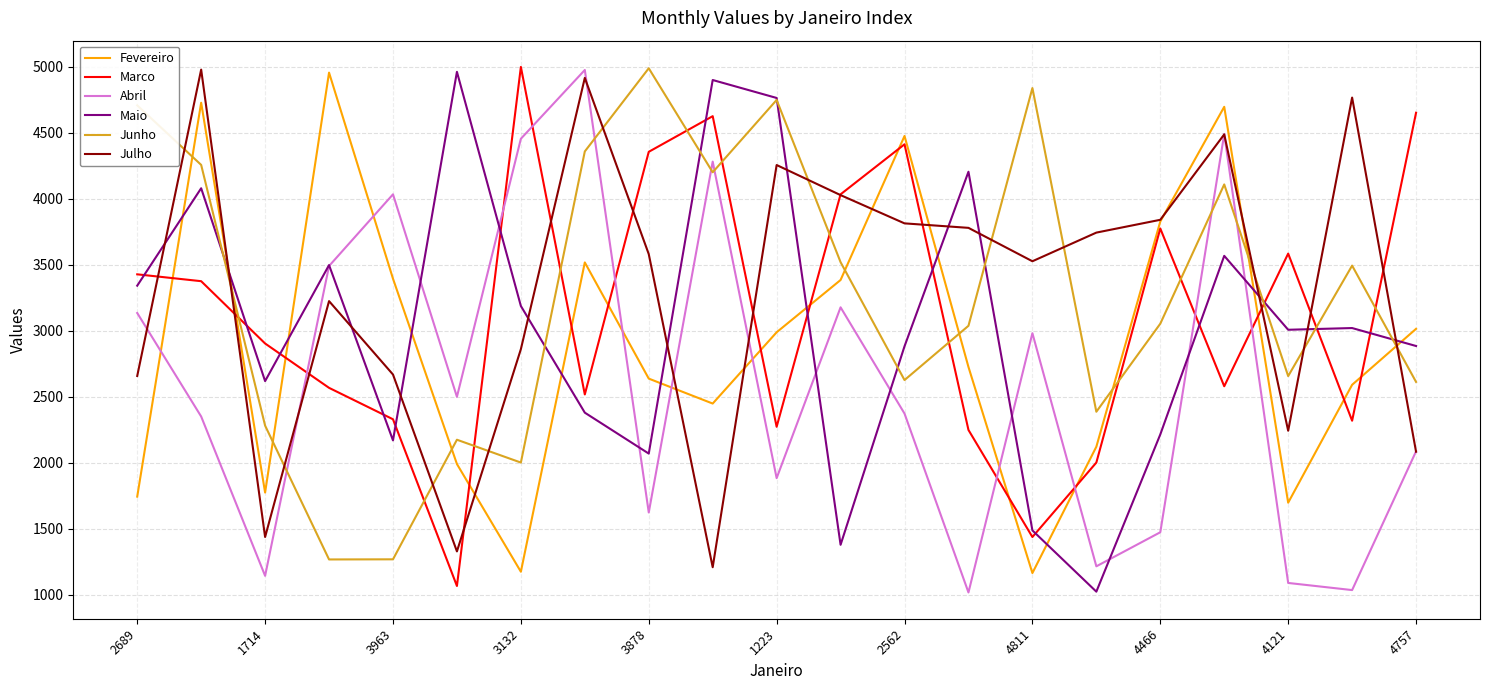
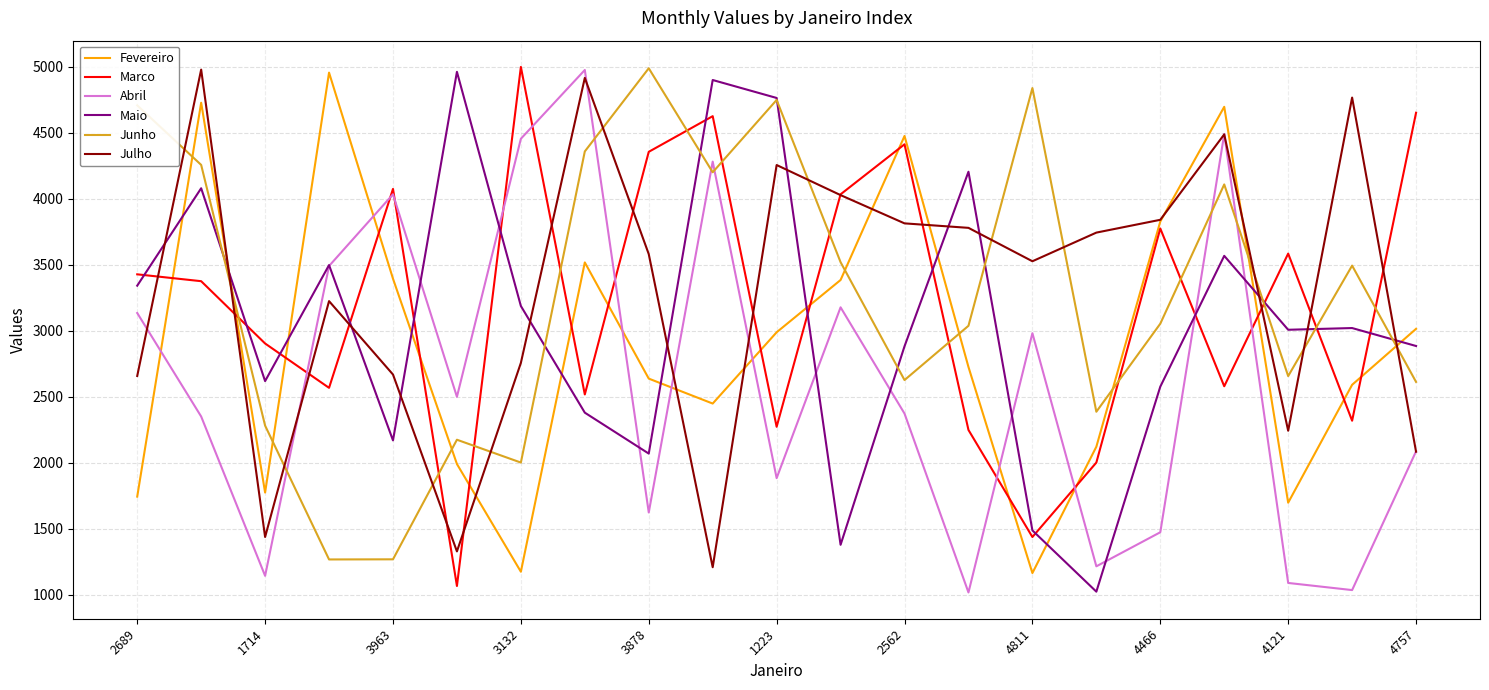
Marco, 3963: 2330 -> 4080
Julho, 3132: 2860 -> 2760
Maio, 4466: 2220 -> 2580
